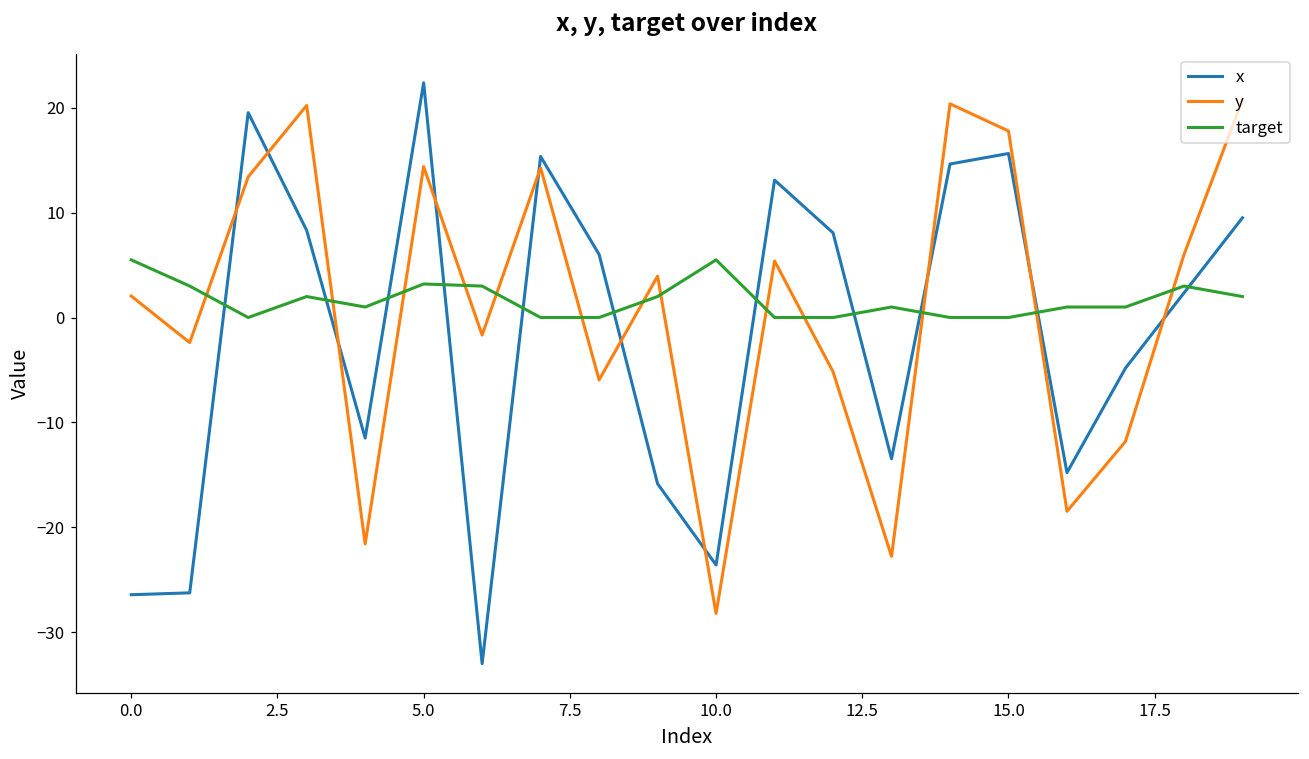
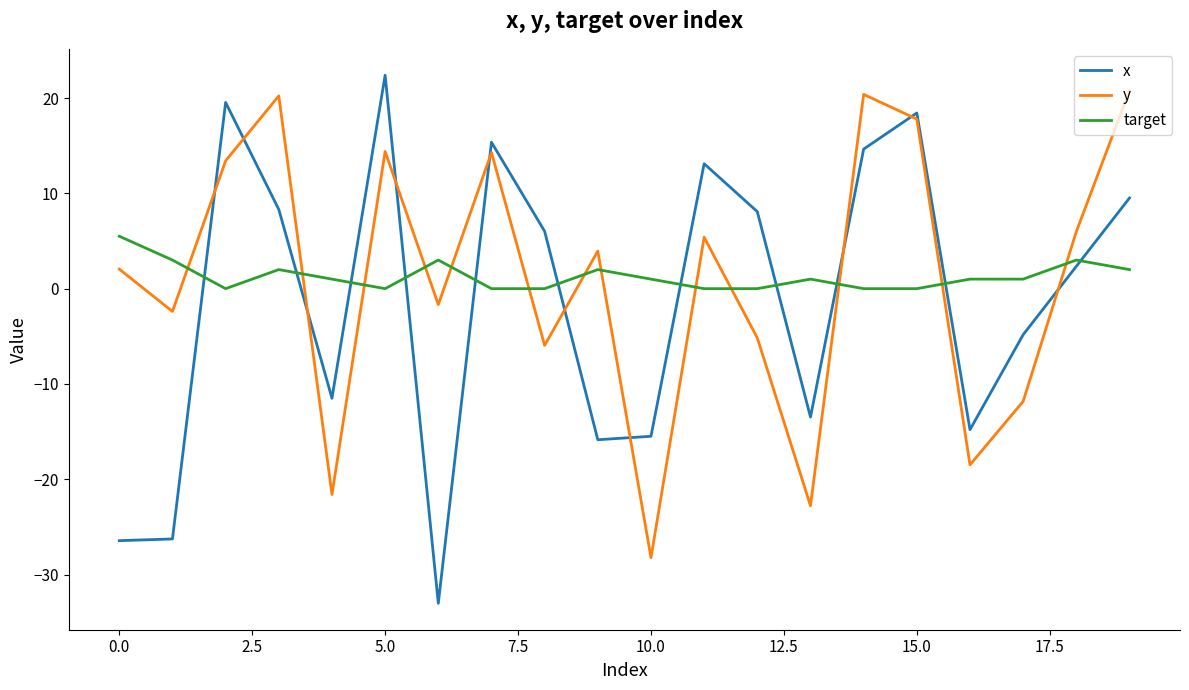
target, 5.0: 3 -> 0
x, 10.0: -24 -> -15
target, 10.0: 6 -> 1
x, 15.0: 16 -> 18
